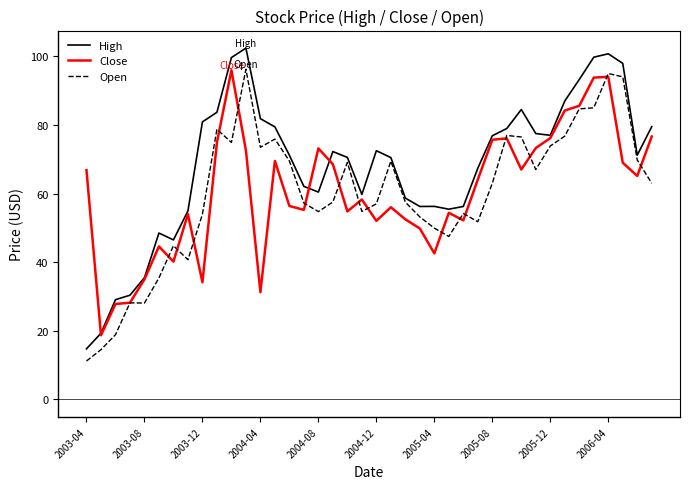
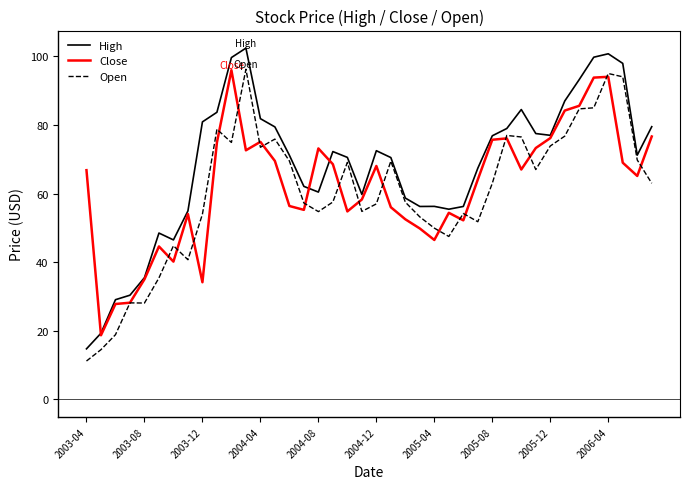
Close, 2004-04: 31 -> 75
Close, 2004-12: 52 -> 68
Close, 2005-04: 43 -> 46
